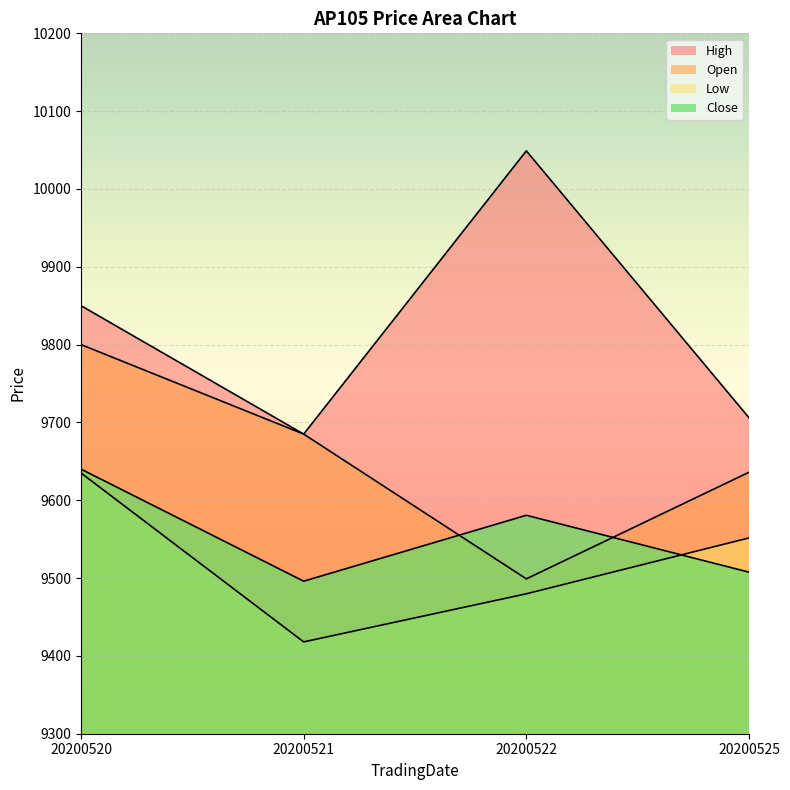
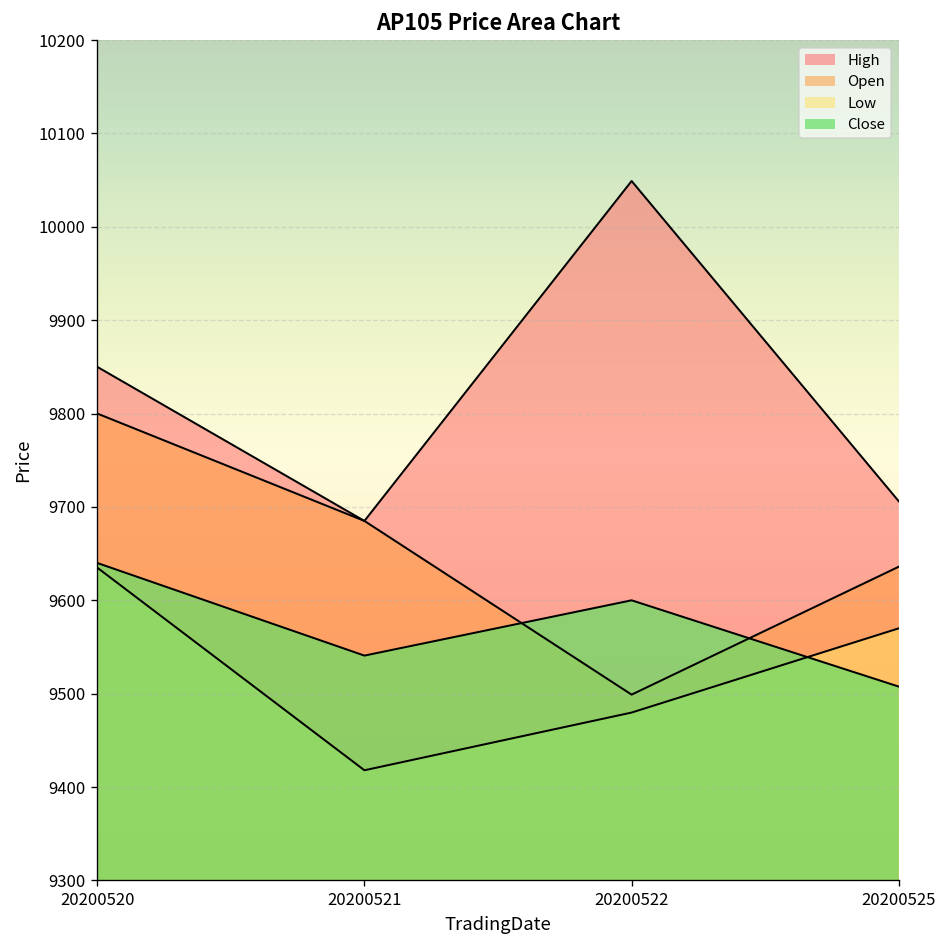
Close, 20200521: 9500 -> 9540
Close, 20200522: 9580 -> 9600
Low, 20200525: 9550 -> 9570
